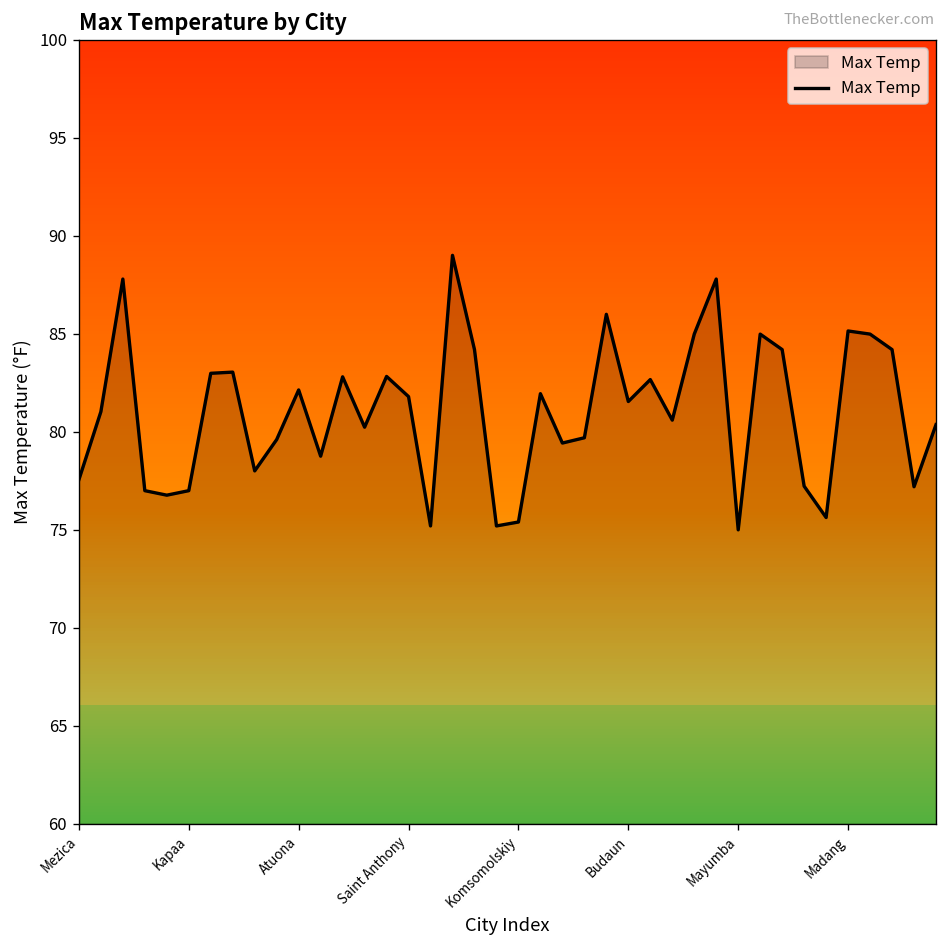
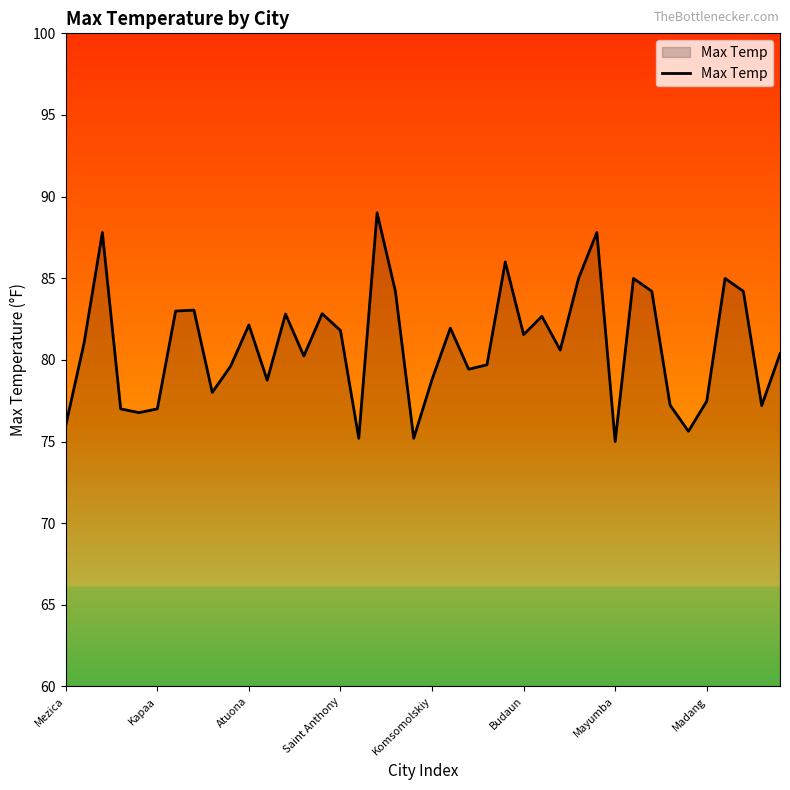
Mezica: 77.6 -> 76.0
Komsomolskiy: 75.4 -> 78.8
Madang: 85.2 -> 77.5
